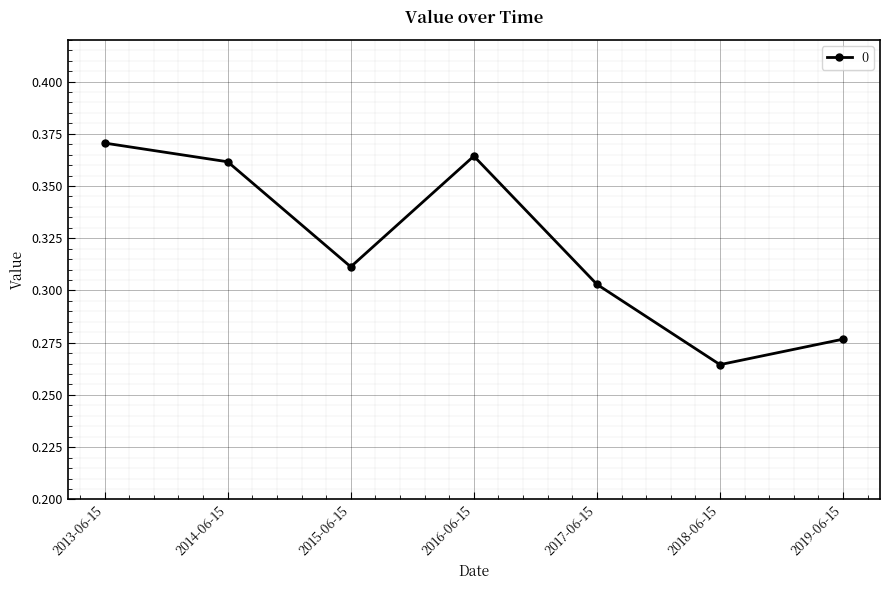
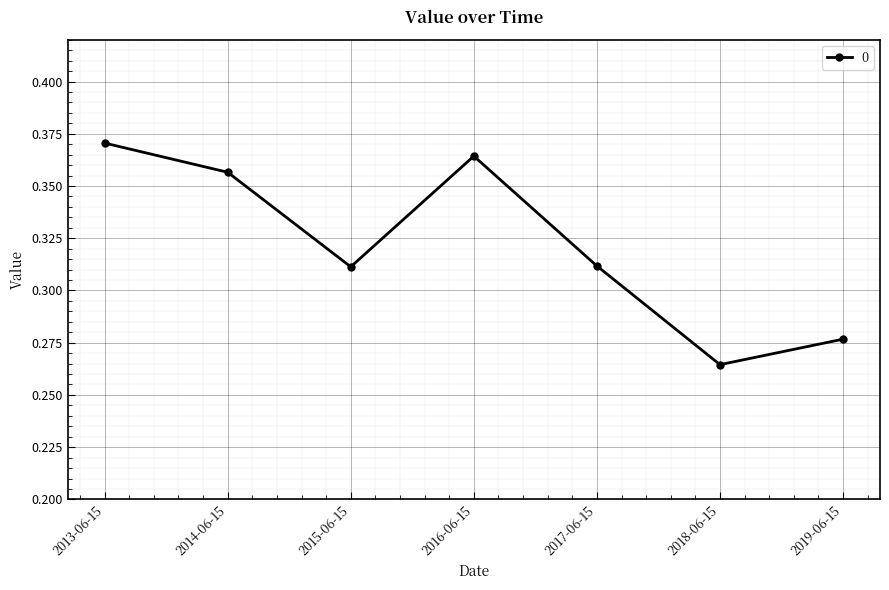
2014-06-15: 0.362 -> 0.357
2017-06-15: 0.303 -> 0.312
